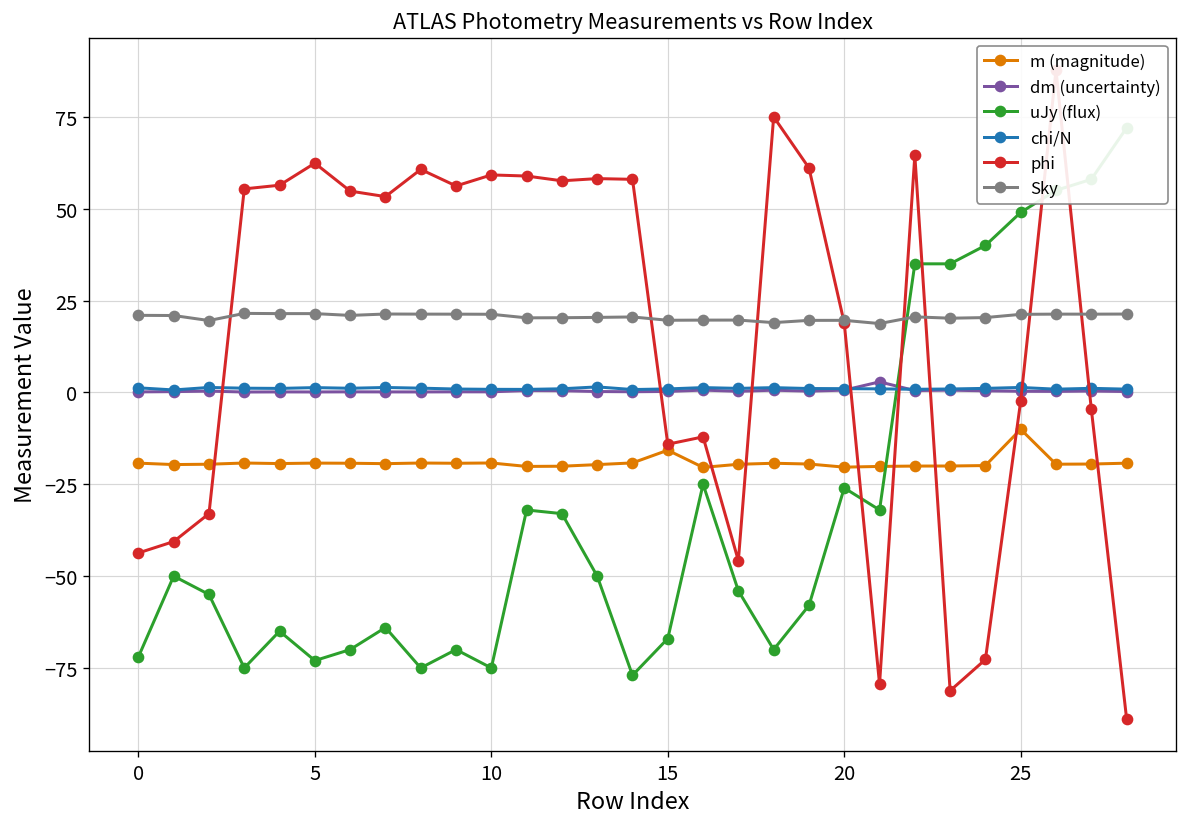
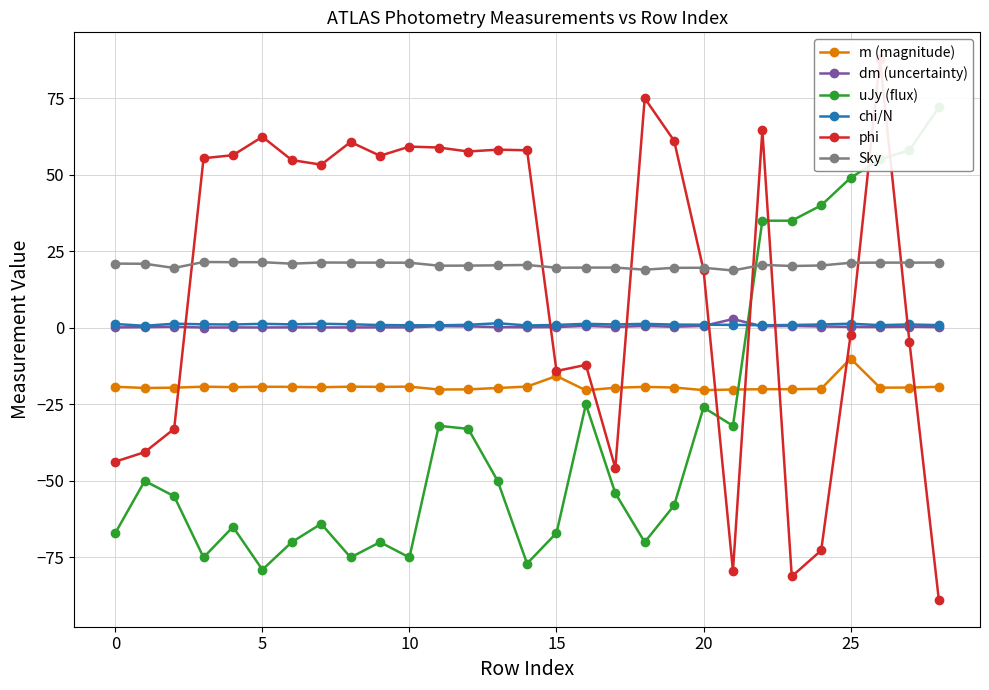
uJy (flux), 0: -72 -> -67
uJy (flux), 5: -73 -> -79
